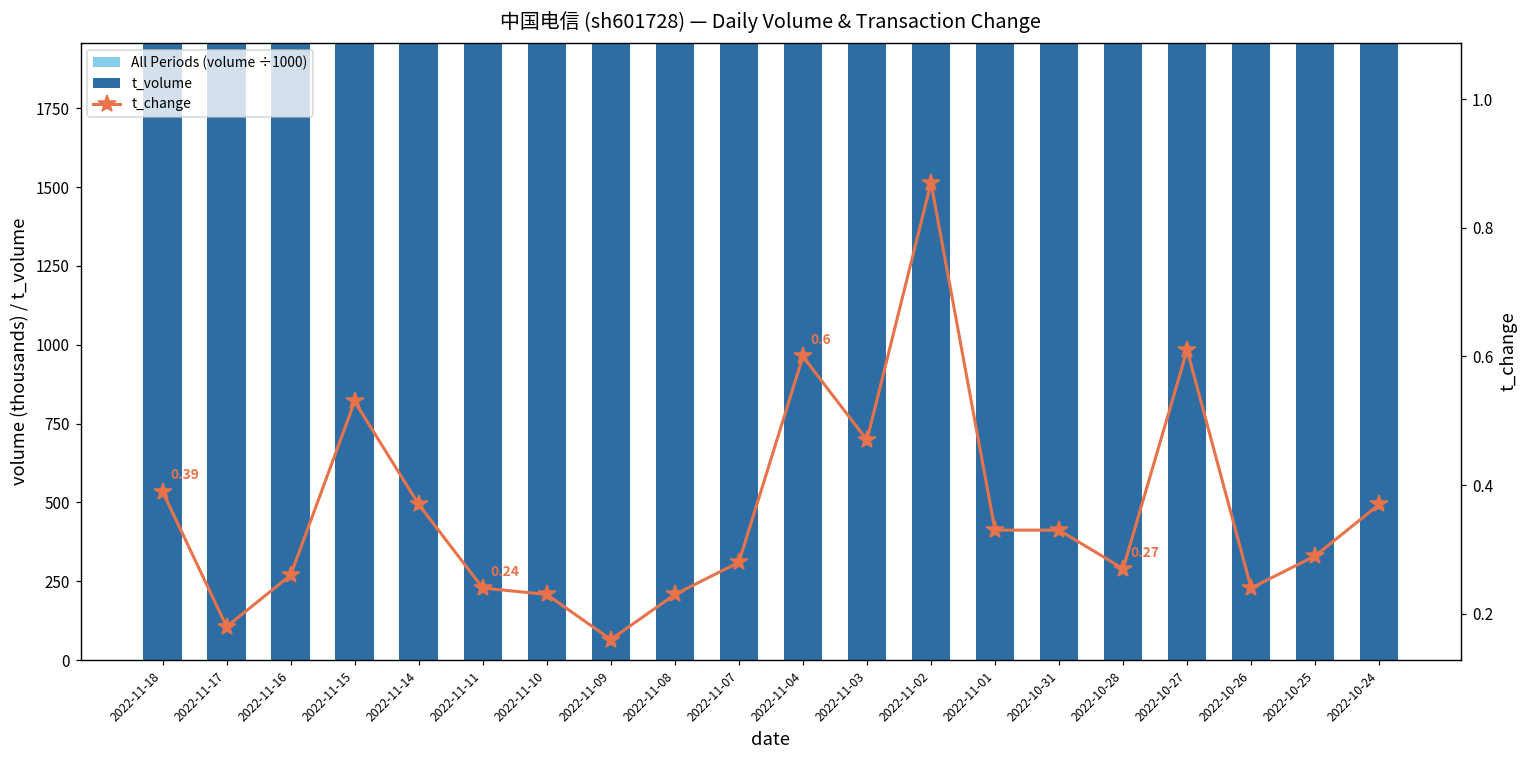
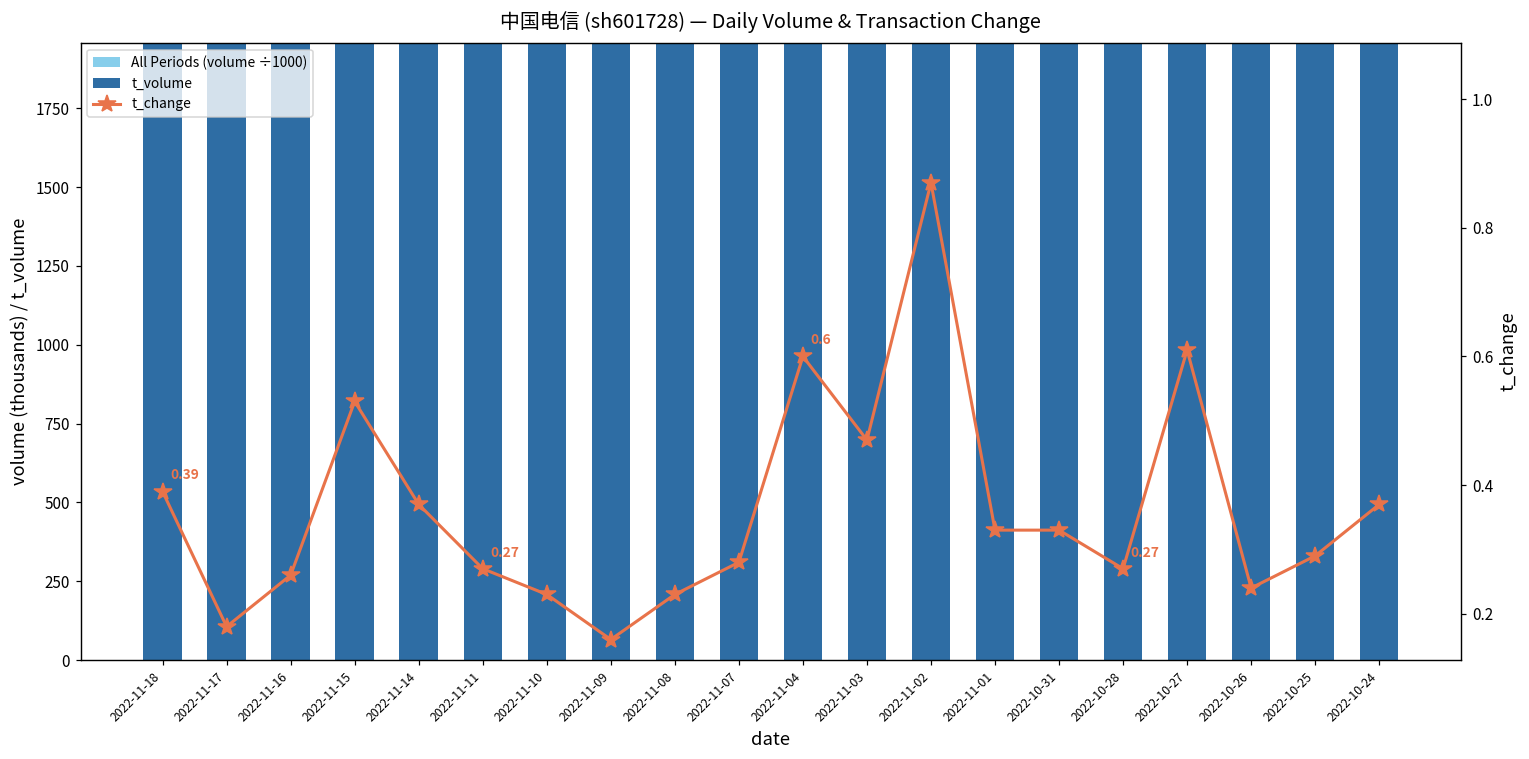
t_change, 2022-11-11: 0.24 -> 0.27
